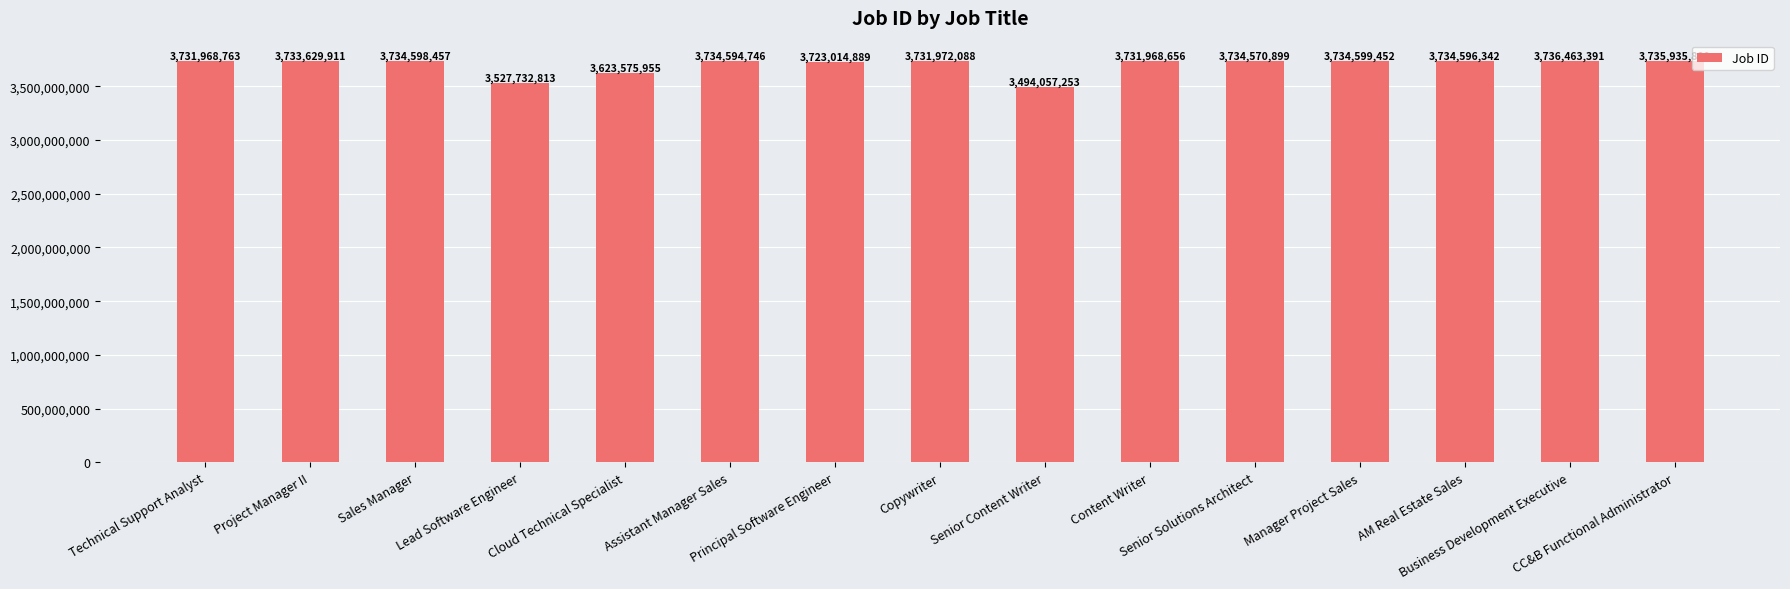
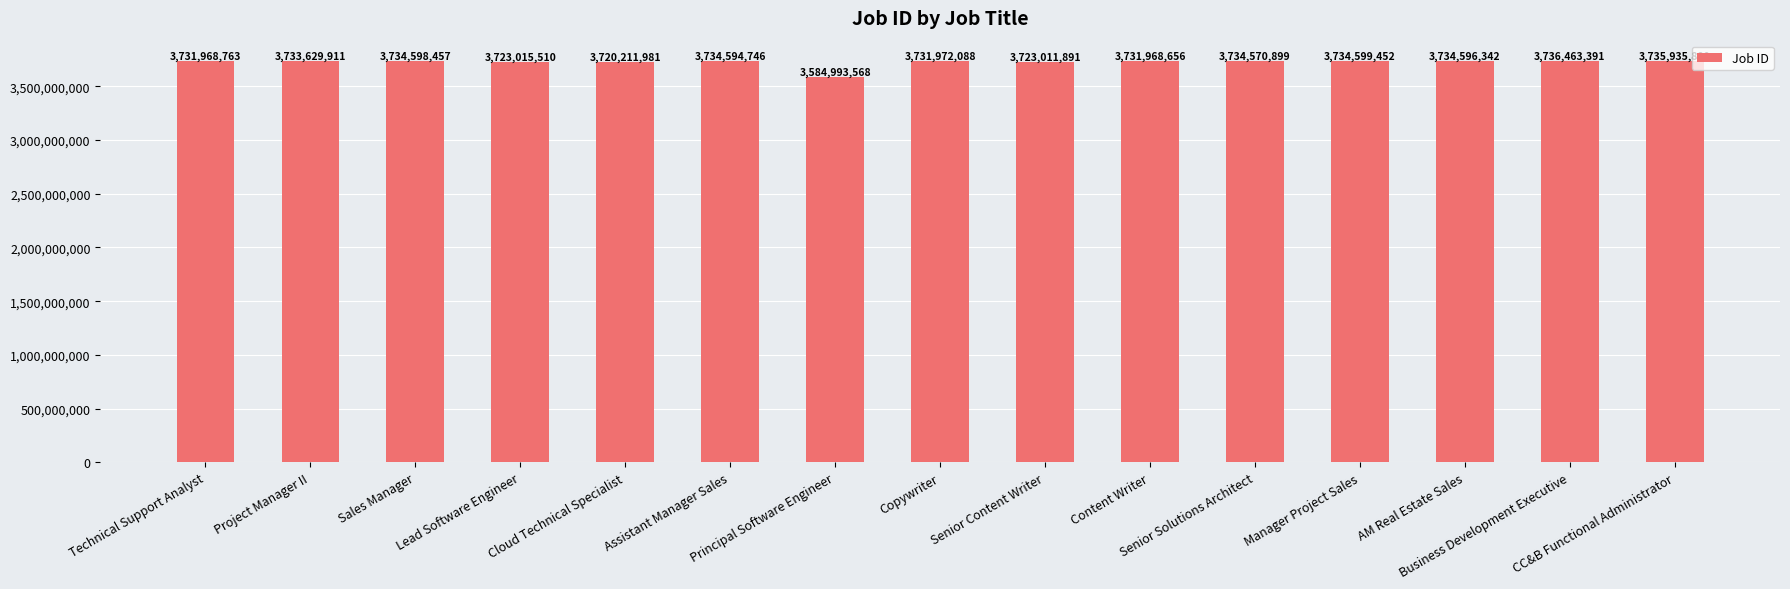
Lead Software Engineer: 3,527,732,813 -> 3,723,015,510
Cloud Technical Specialist: 3,623,575,955 -> 3,720,211,981
Principal Software Engineer: 3,723,014,889 -> 3,584,993,568
Senior Content Writer: 3,494,057,253 -> 3,723,011,891
